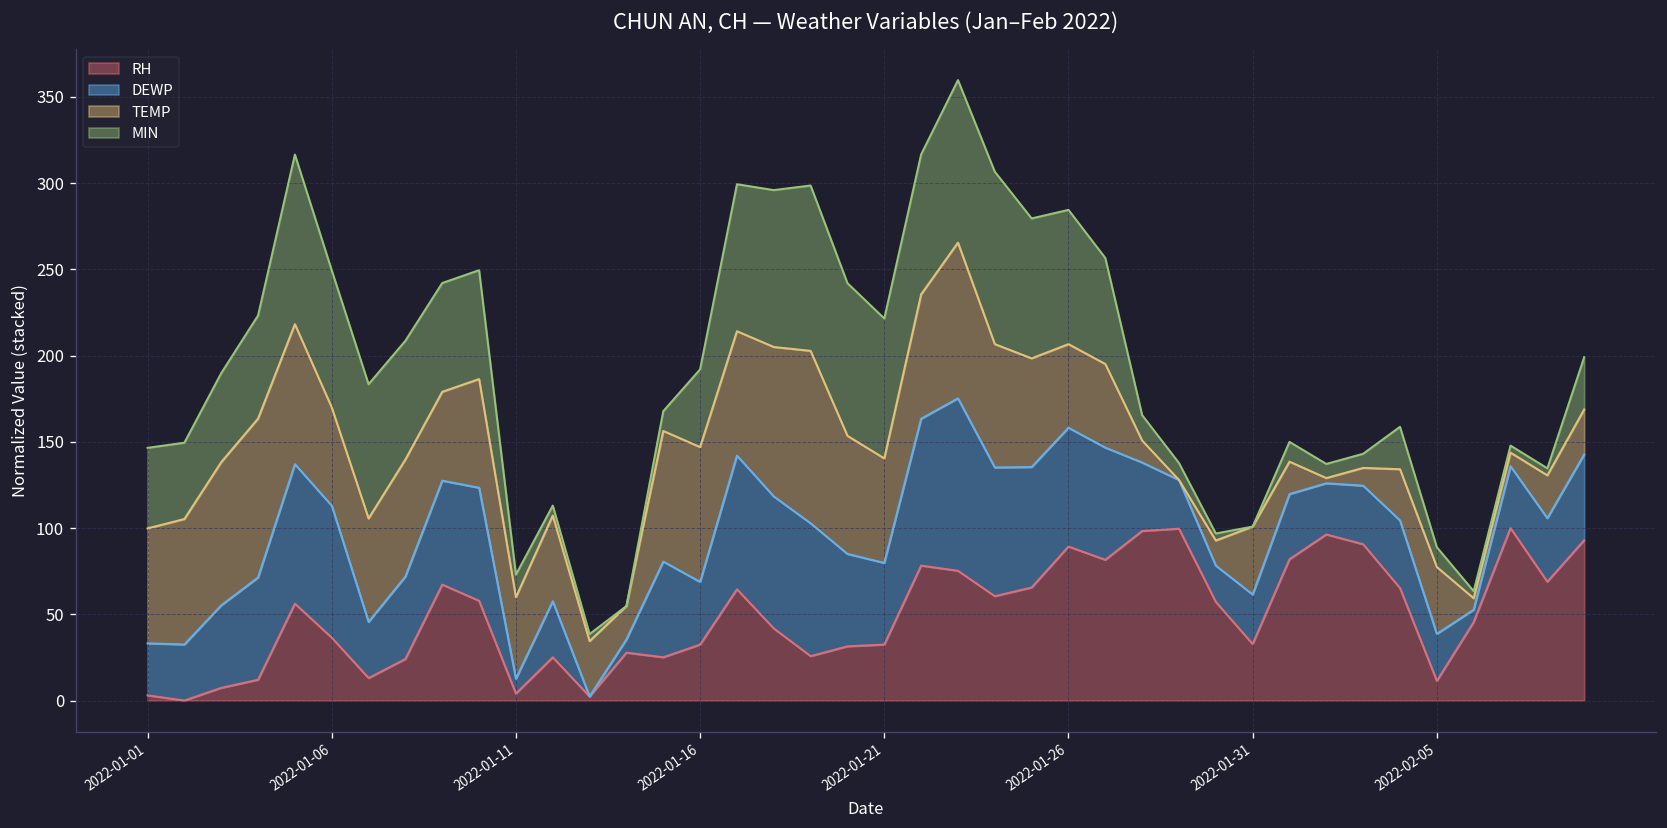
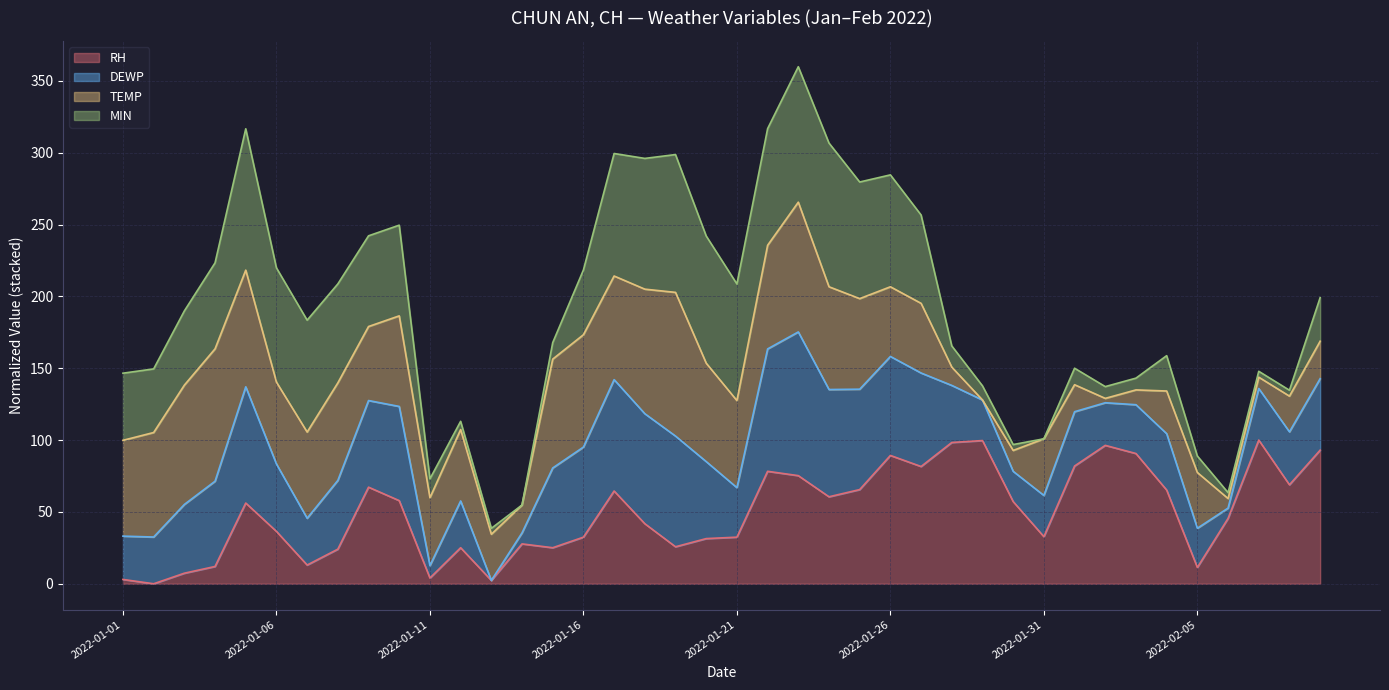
DEWP, 2022-01-06: 77 -> 47
DEWP, 2022-01-16: 36 -> 63
DEWP, 2022-01-21: 47 -> 34
